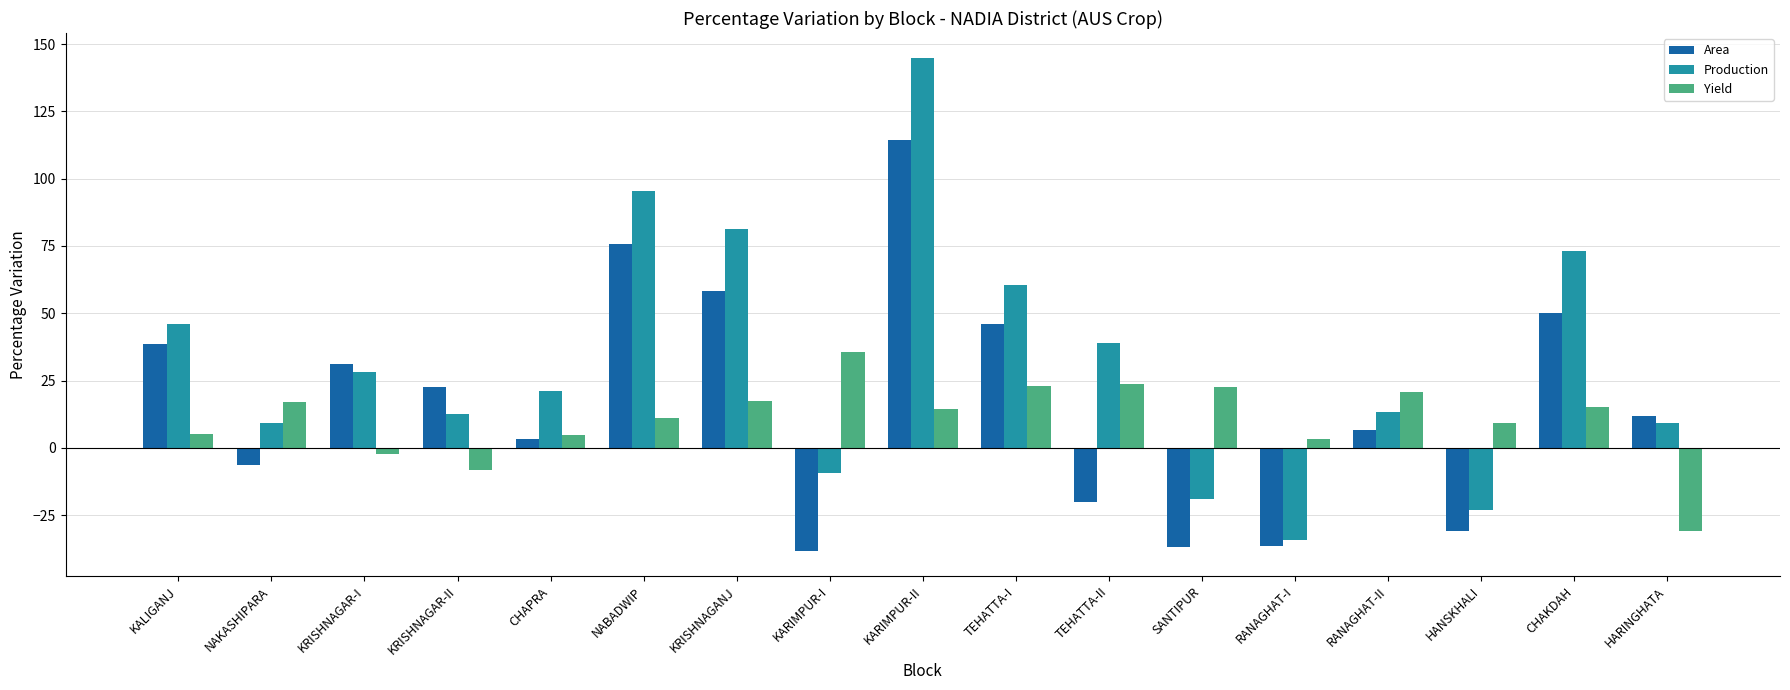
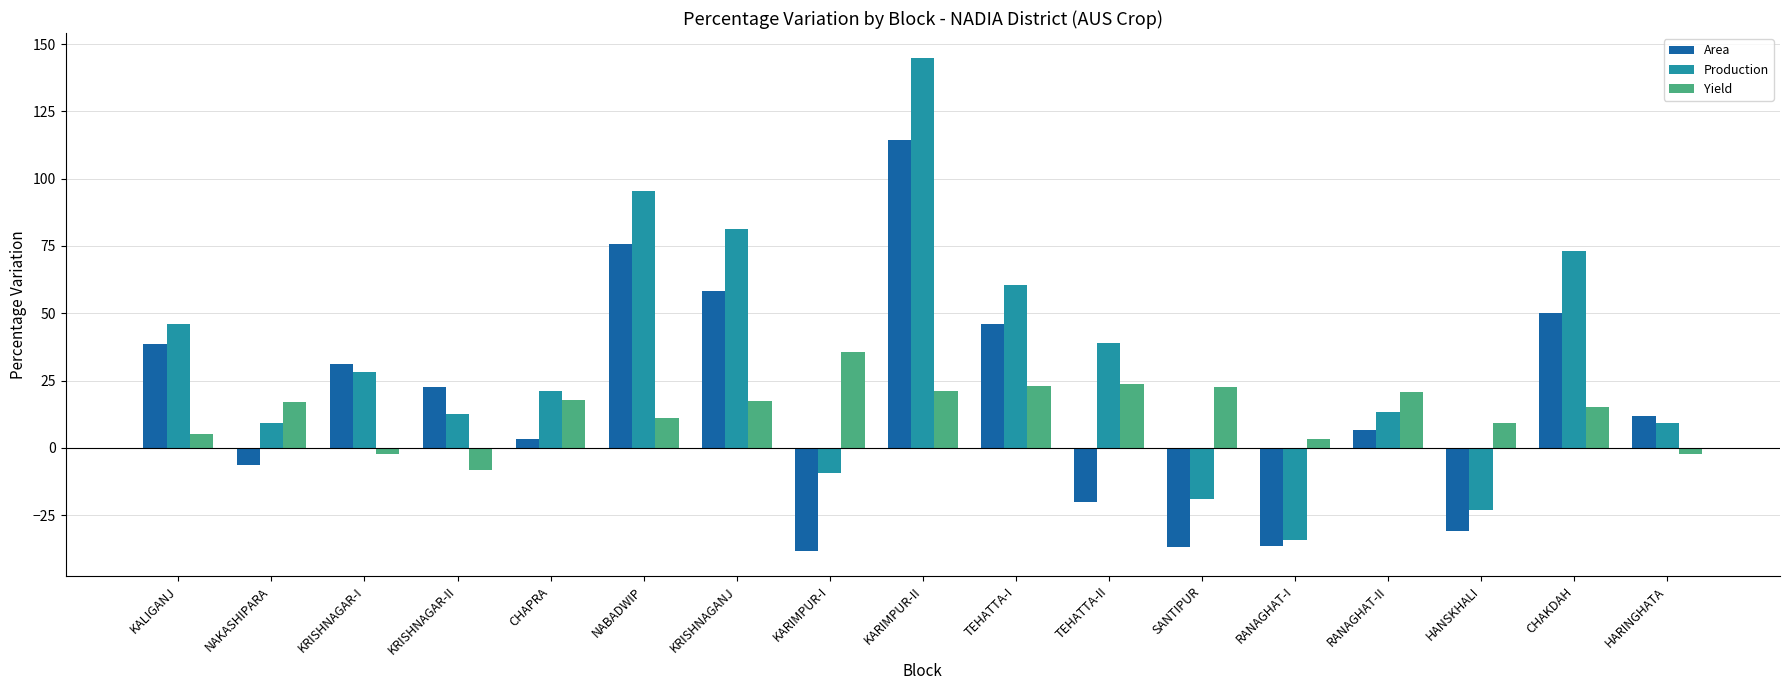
Yield, CHAPRA: 5 -> 18
Yield, KARIMPUR-II: 14 -> 21
Yield, HARINGHATA: -31 -> -2
